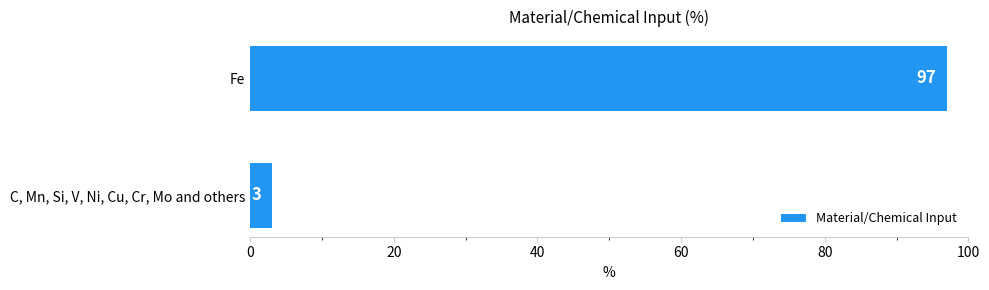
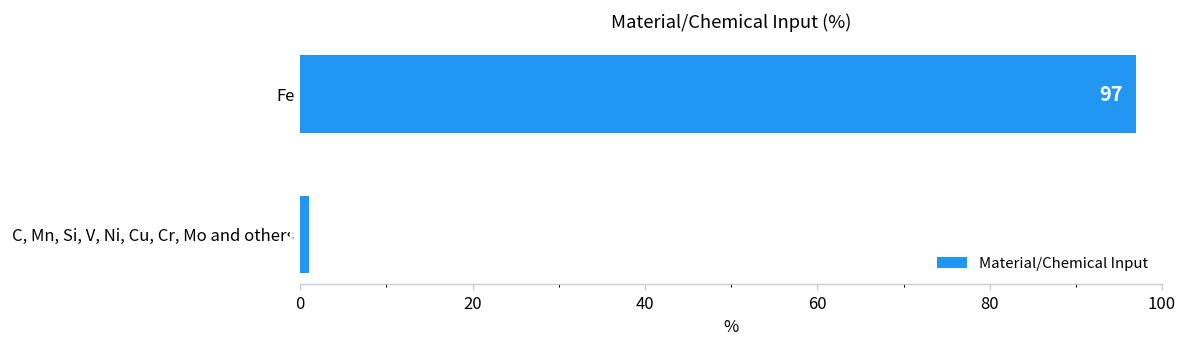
C, Mn, Si, V, Ni, Cu, Cr, Mo and others: 3 -> 1
